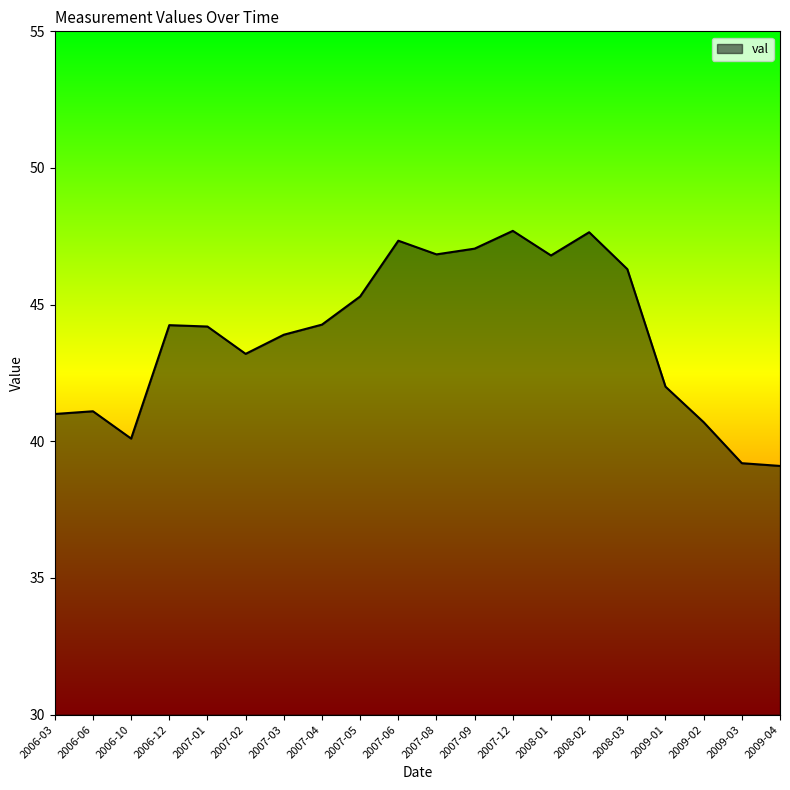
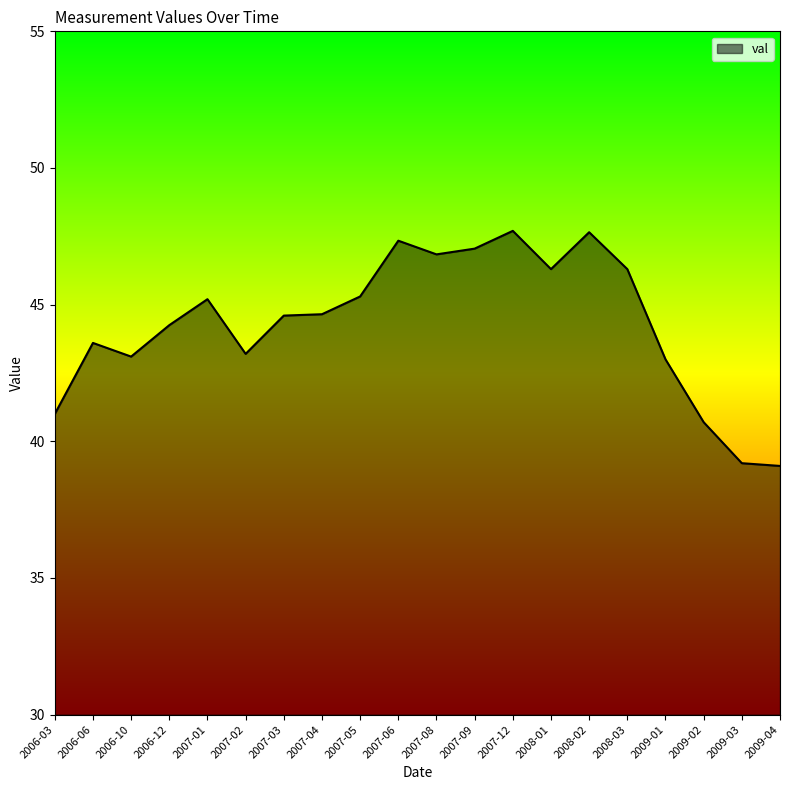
2006-06: 41.1 -> 43.6
2006-10: 40.1 -> 43.1
2007-01: 44.2 -> 45.2
2007-03: 43.9 -> 44.6
2007-04: 44.3 -> 44.7
2008-01: 46.8 -> 46.3
2009-01: 42 -> 43
